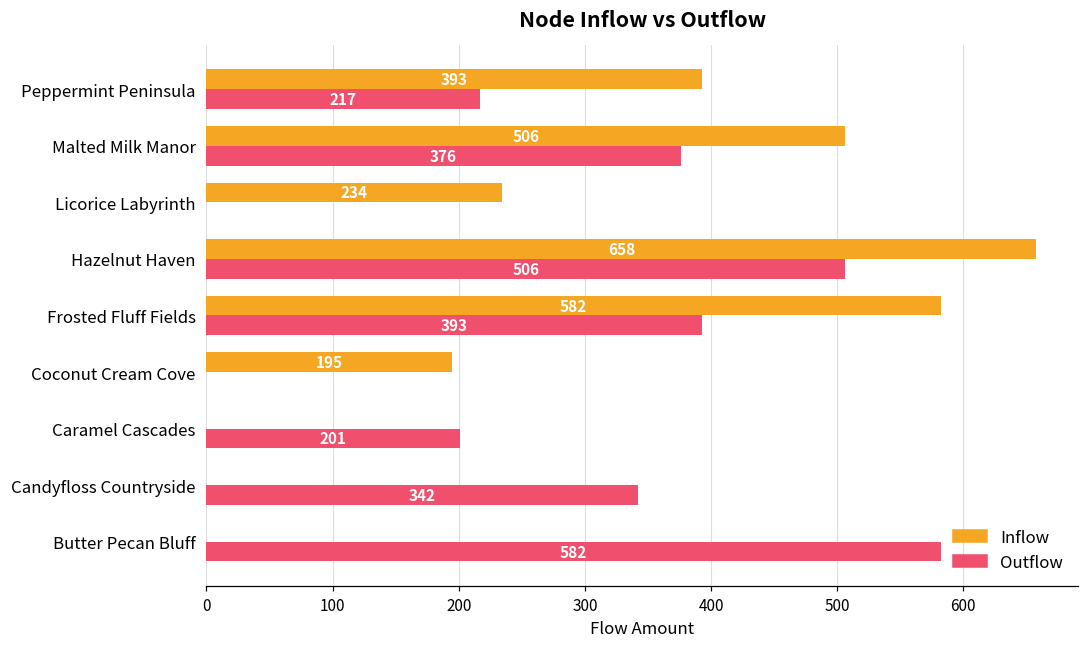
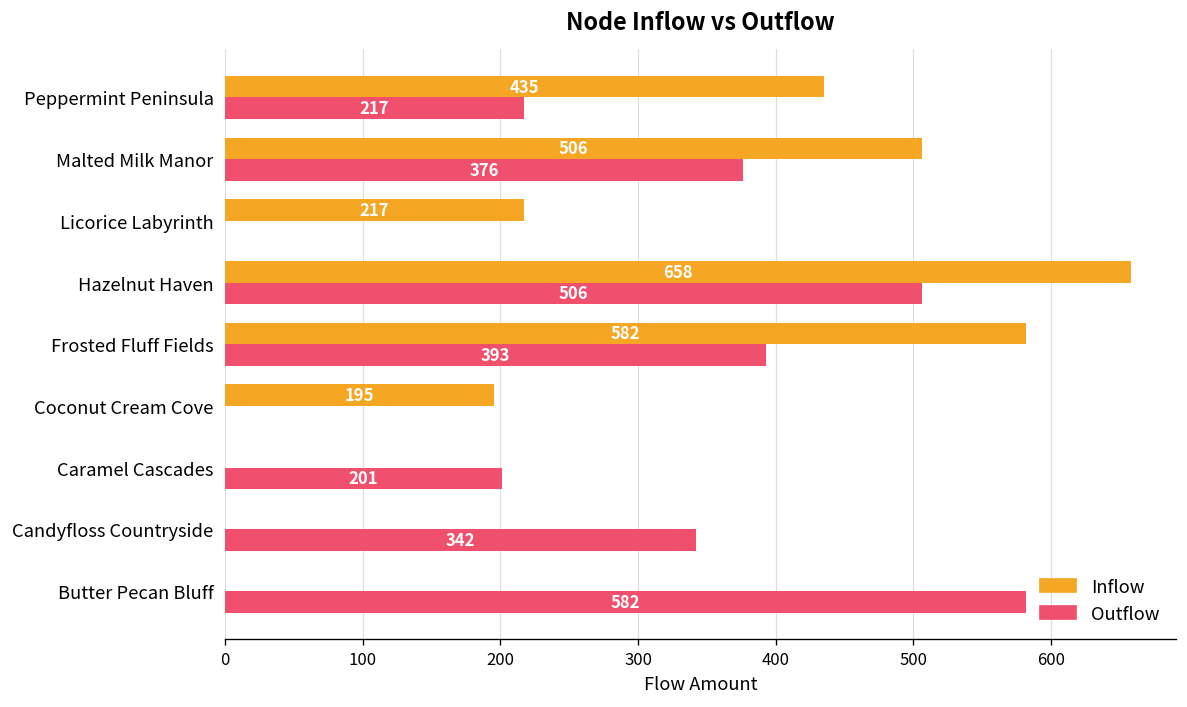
Inflow, Peppermint Peninsula: 393 -> 435
Inflow, Licorice Labyrinth: 234 -> 217
